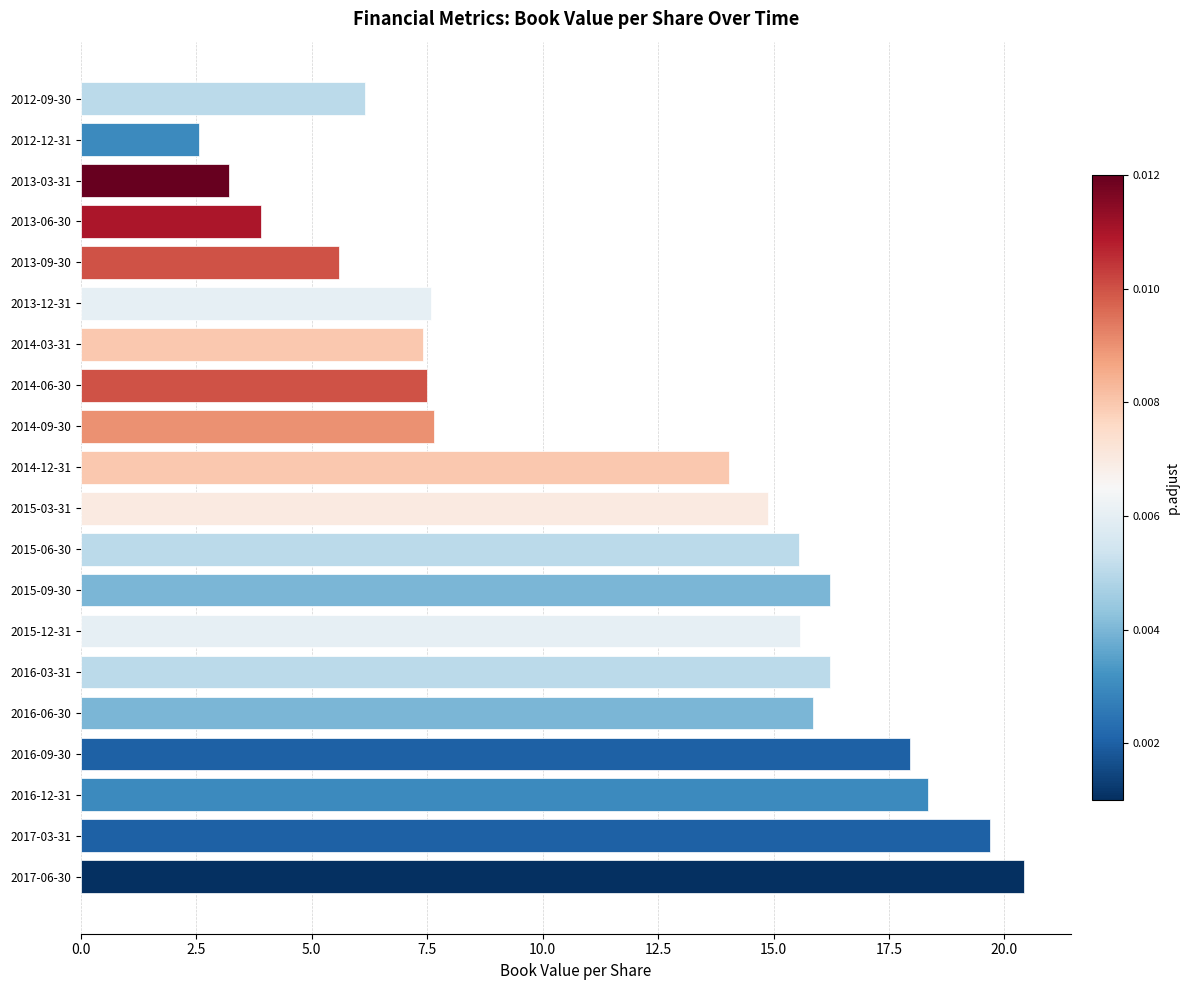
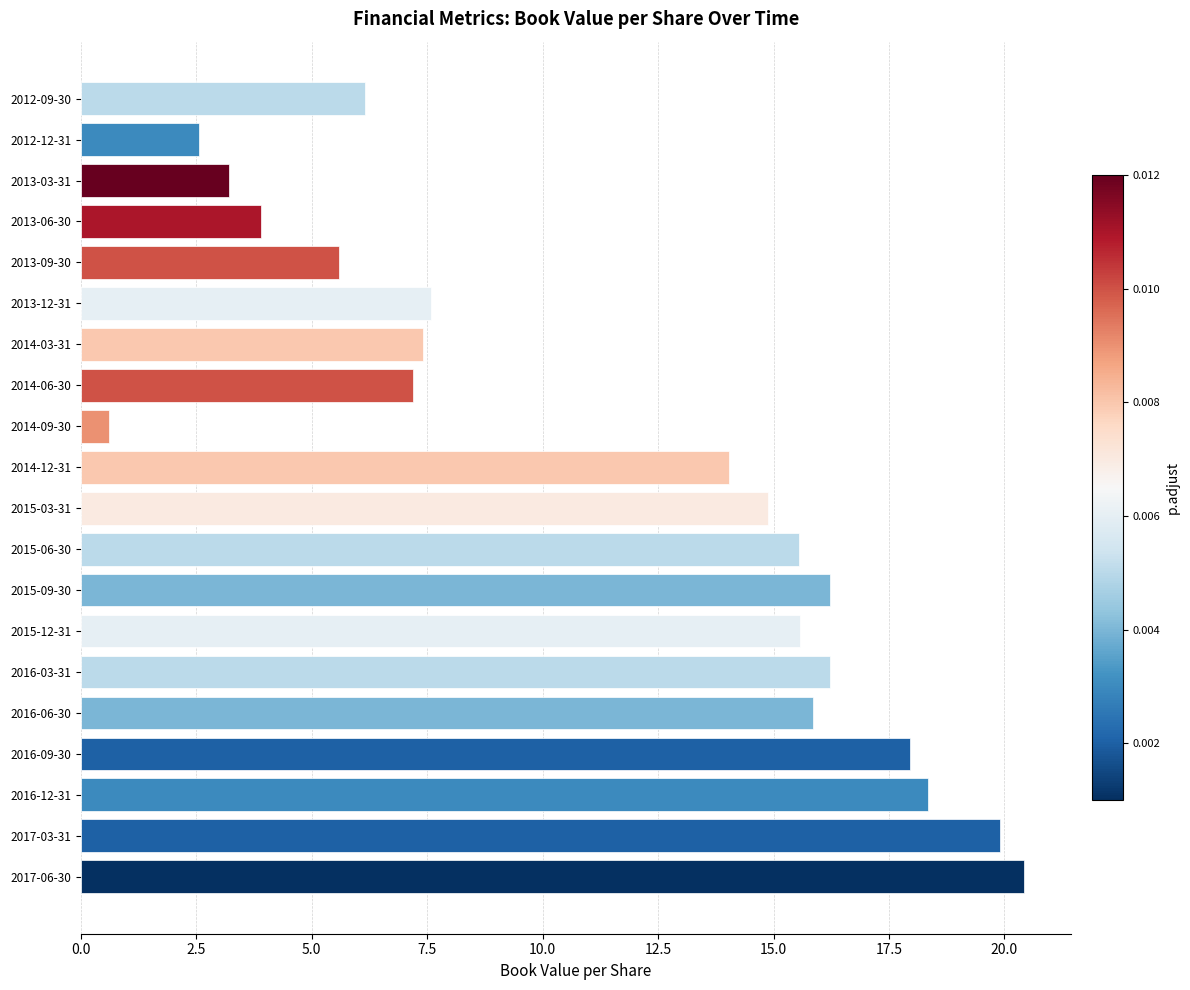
2014-06-30: 7.5 -> 7.2
2014-09-30: 7.6 -> 0.6
2017-03-31: 19.7 -> 19.9
